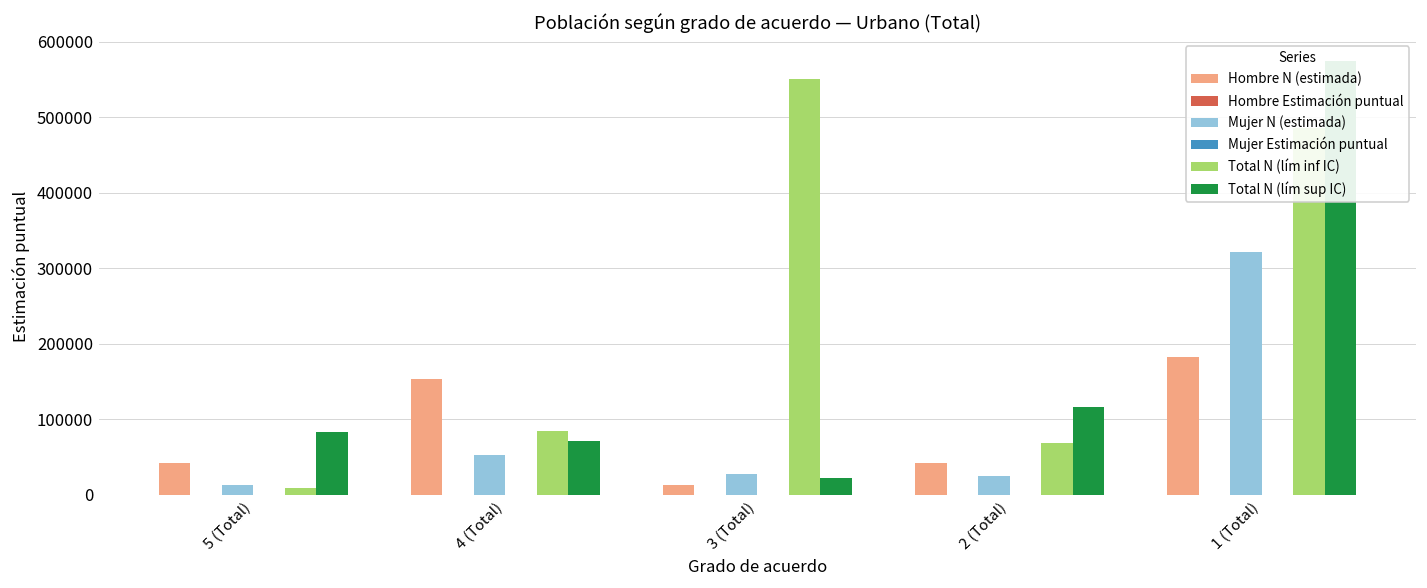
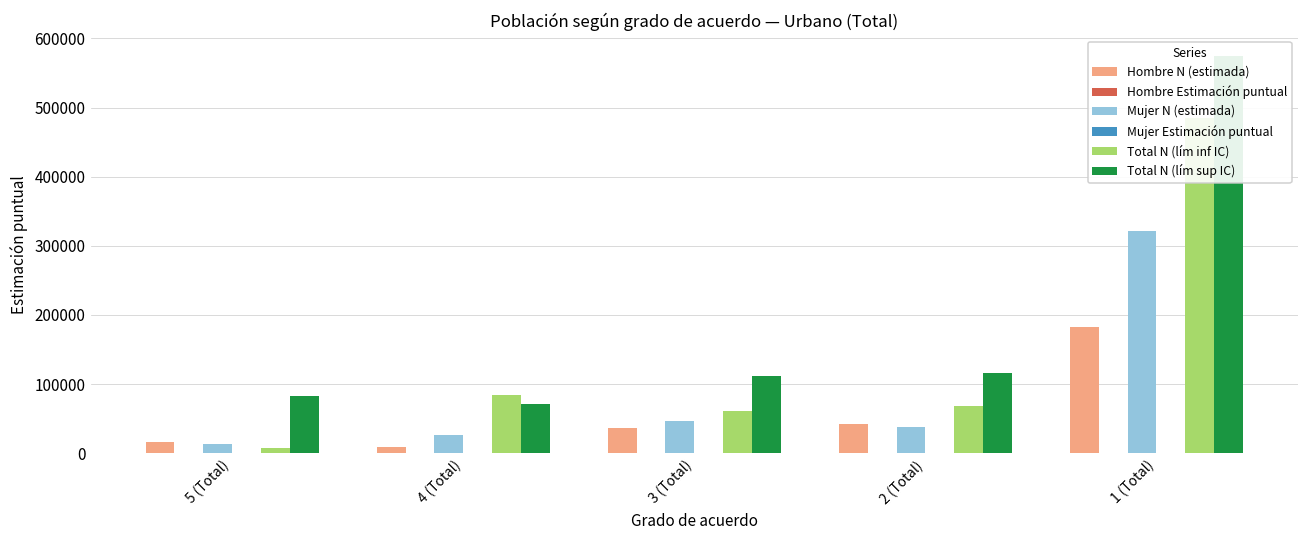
Hombre N (estimada), 5 (Total): 40000 -> 20000
Hombre N (estimada), 4 (Total): 150000 -> 10000
Mujer N (estimada), 4 (Total): 50000 -> 30000
Hombre N (estimada), 3 (Total): 10000 -> 40000
Mujer N (estimada), 3 (Total): 30000 -> 50000
Total N (lím inf IC), 3 (Total): 550000 -> 60000
Total N (lím sup IC), 3 (Total): 20000 -> 110000
Mujer N (estimada), 2 (Total): 20000 -> 40000
